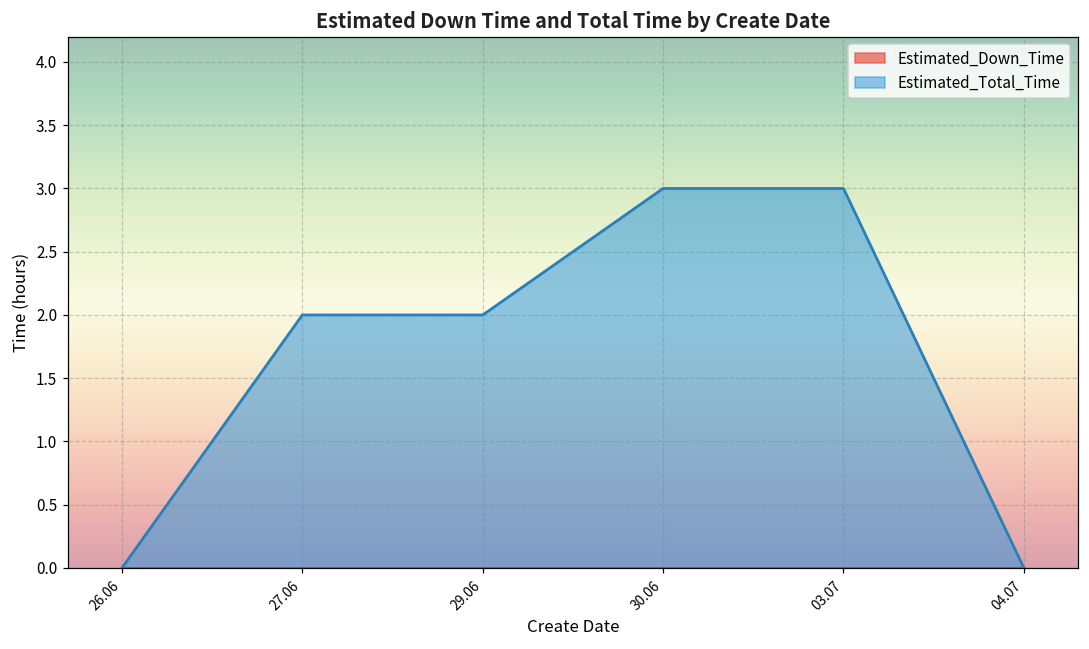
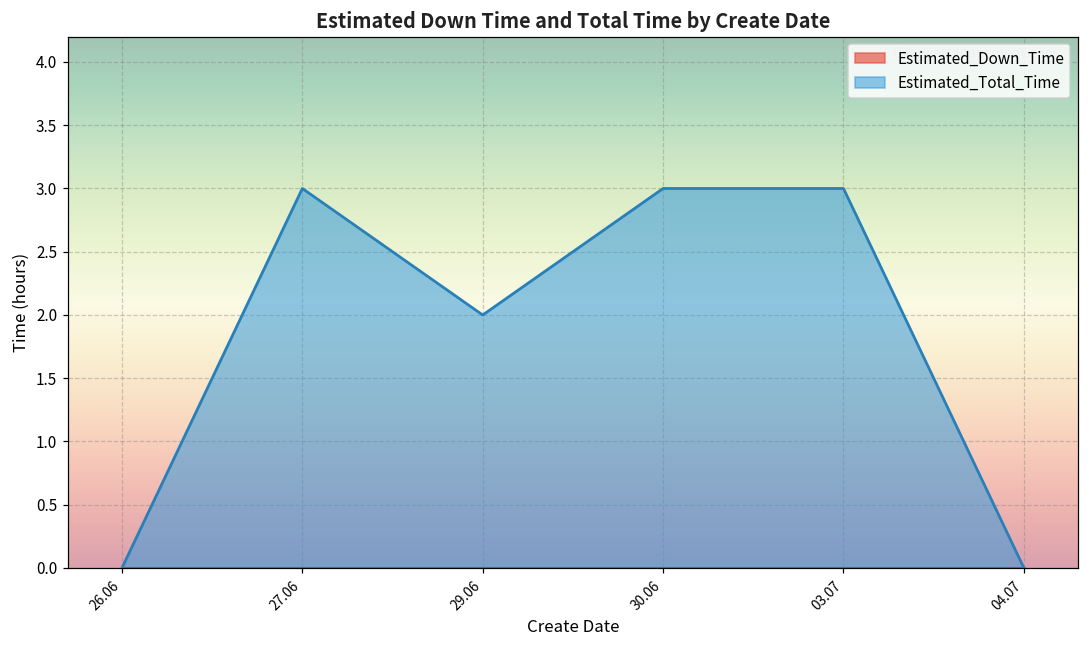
Estimated_Total_Time, 27.06: 2 -> 3
